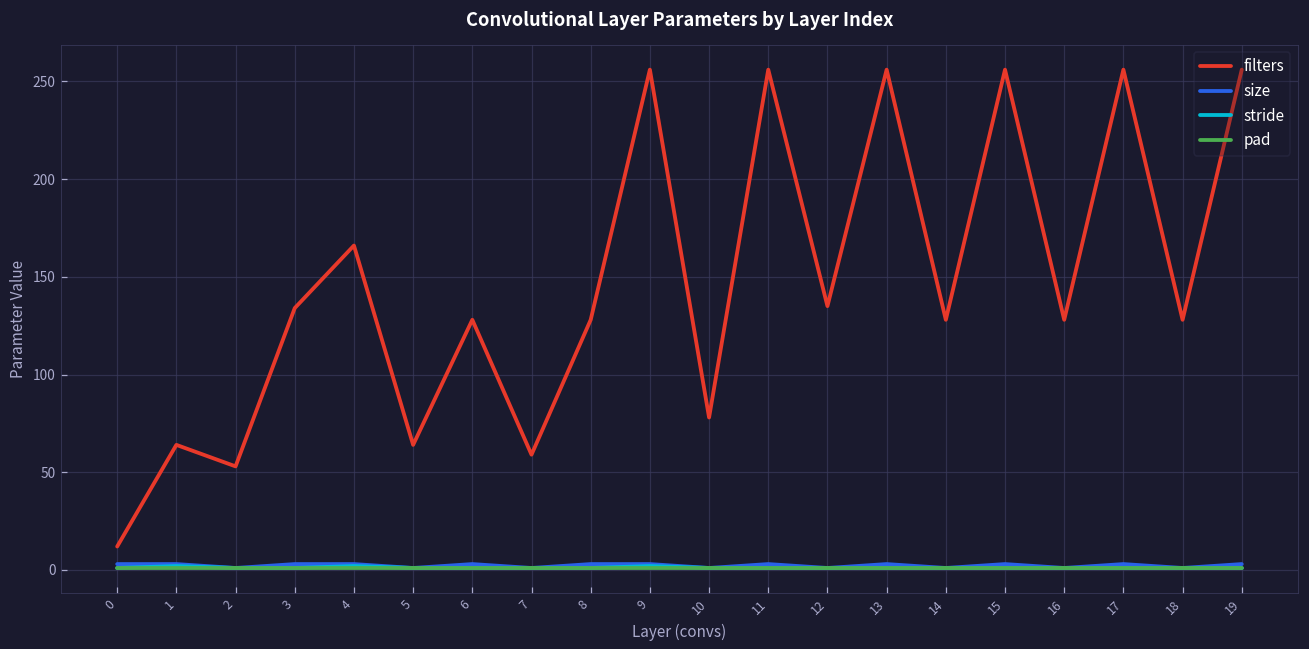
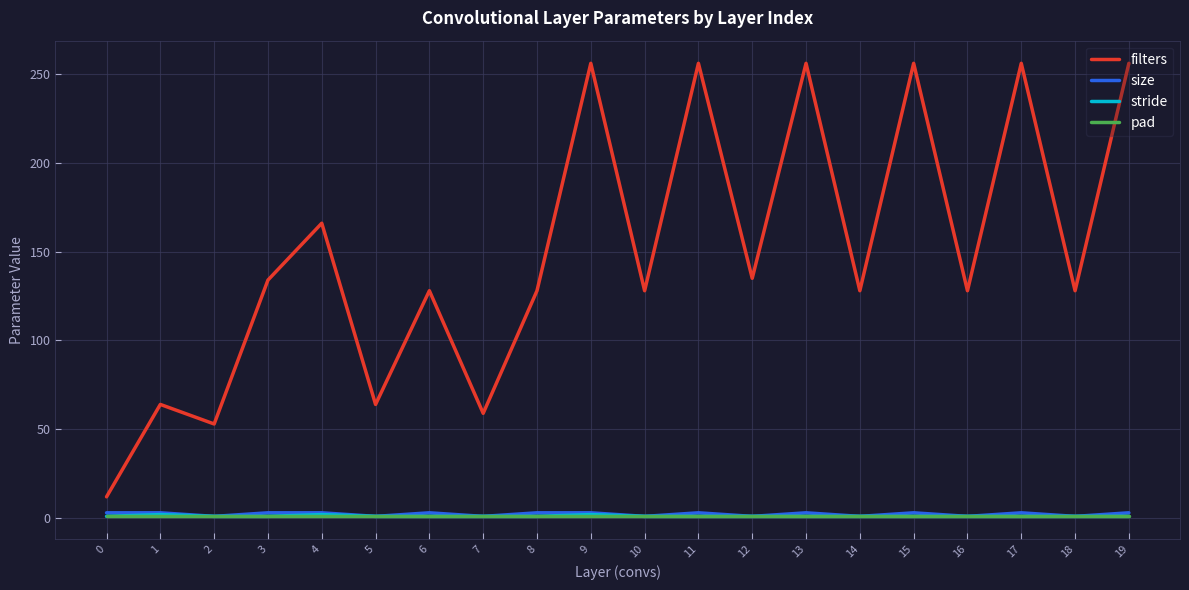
filters, 10: 78 -> 128
